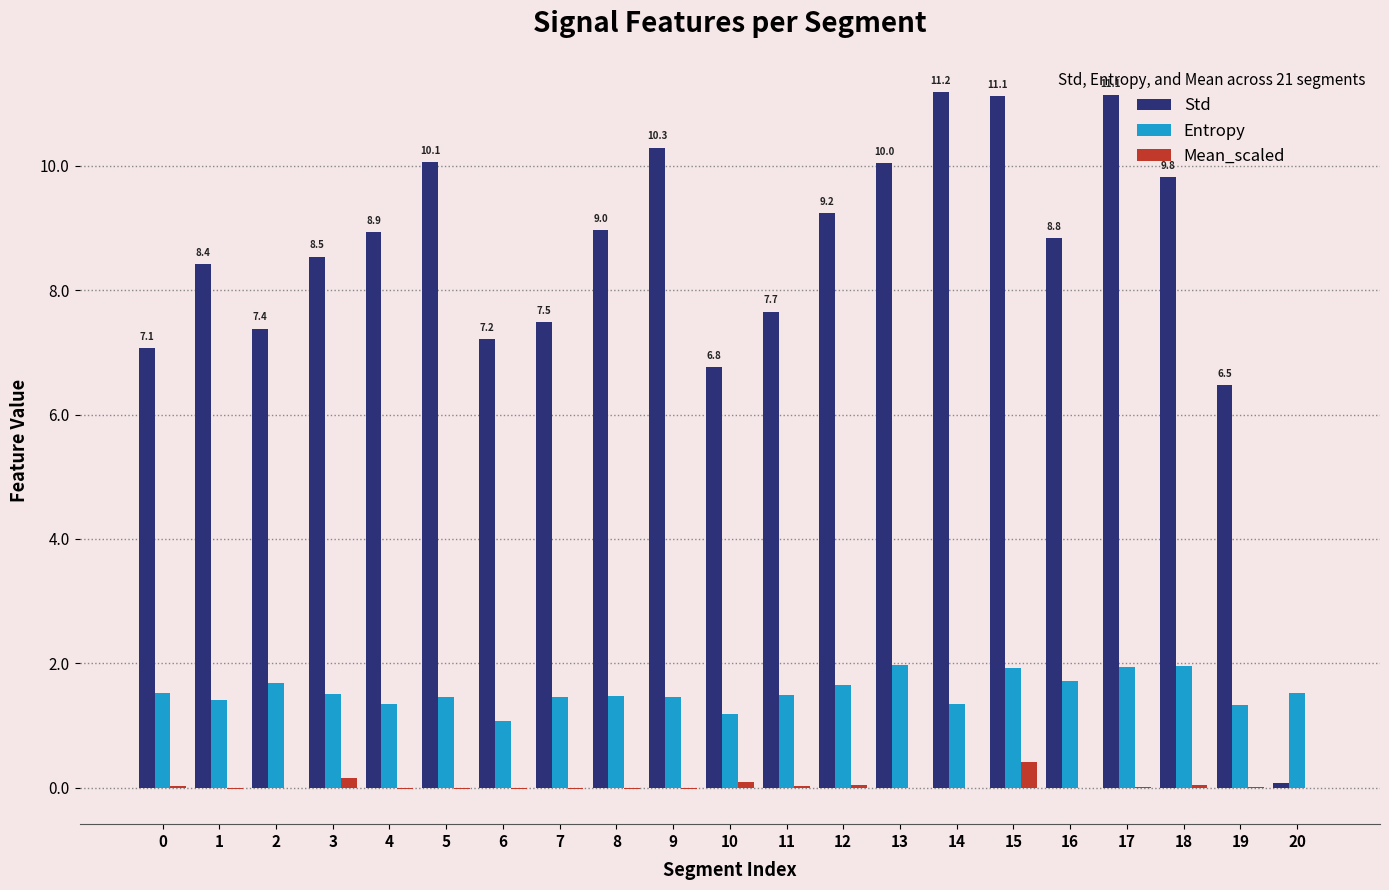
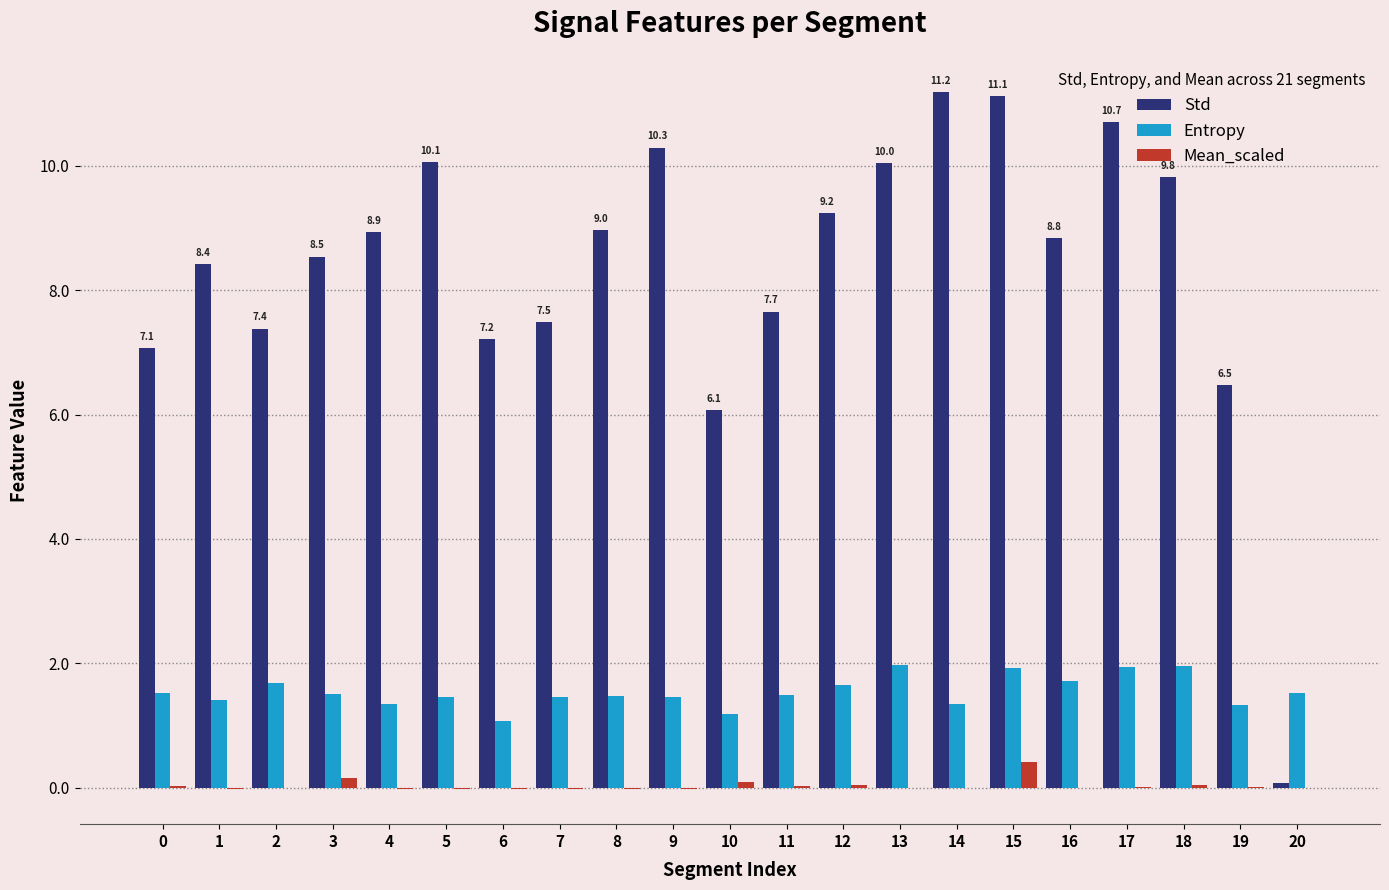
Std, 10: 6.8 -> 6.1
Std, 17: 11.1 -> 10.7
